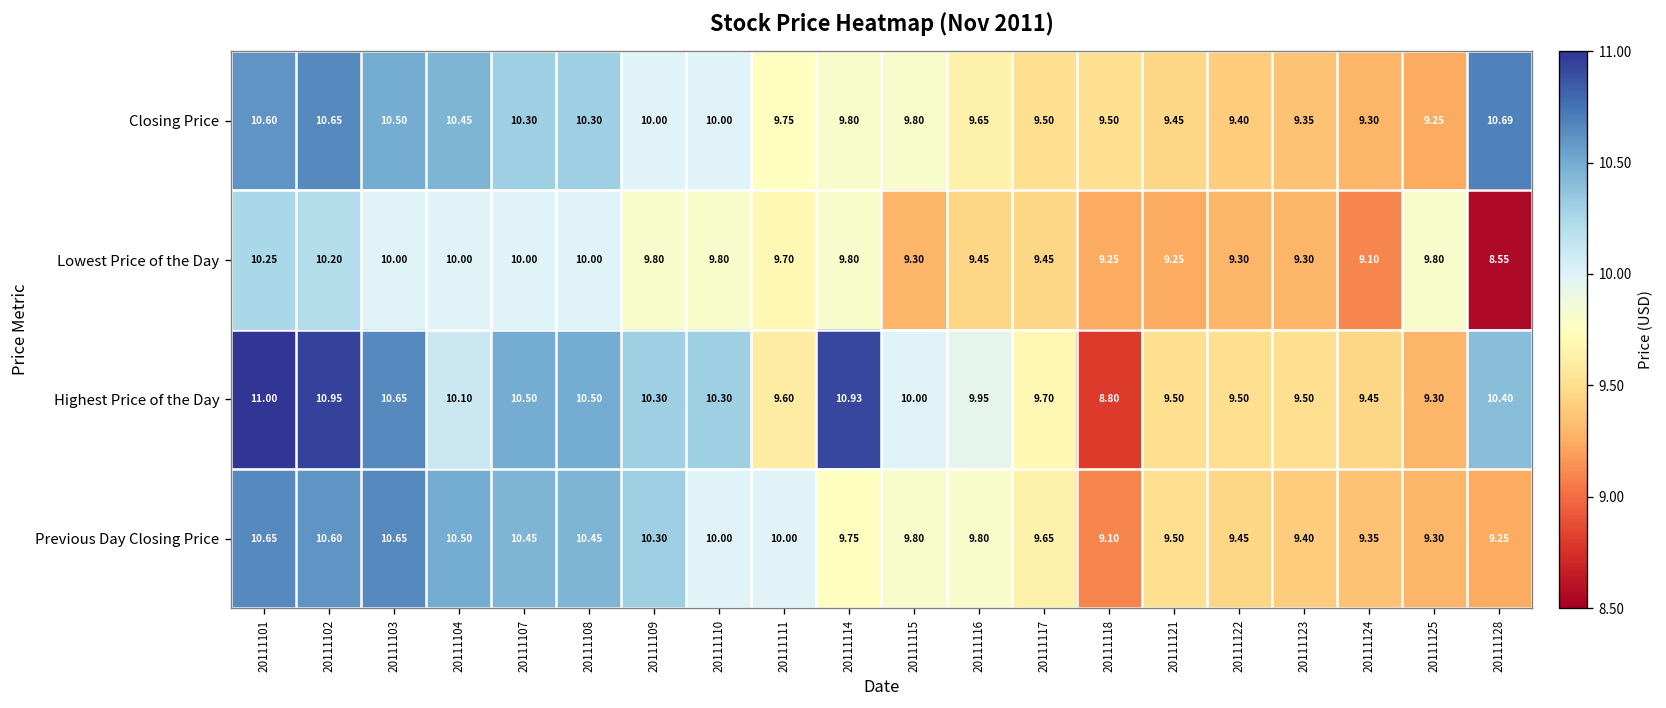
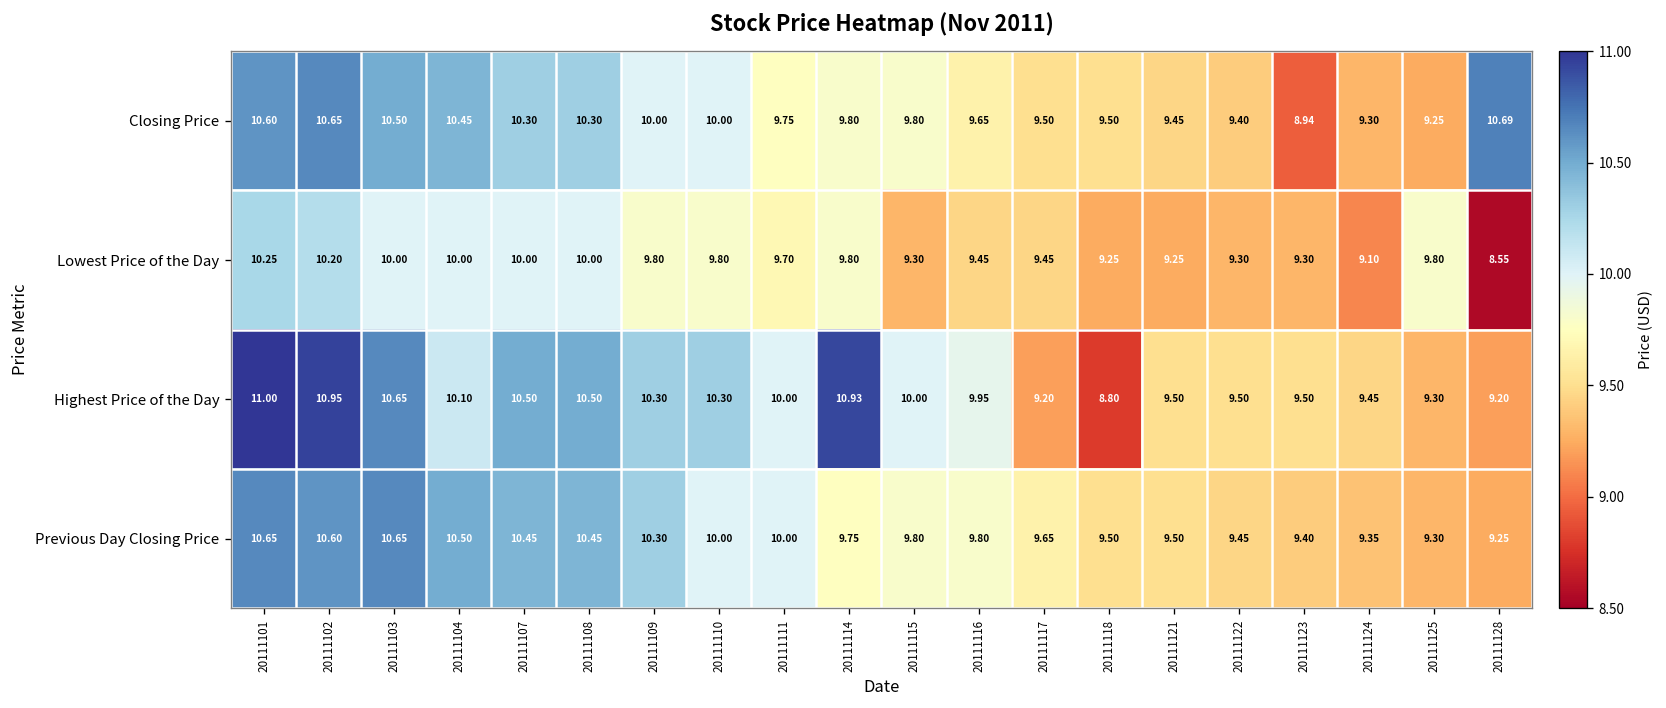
Closing Price, 20111123: 9.35 -> 8.94
Highest Price of the Day, 20111111: 9.60 -> 10.00
Highest Price of the Day, 20111117: 9.70 -> 9.20
Highest Price of the Day, 20111128: 10.40 -> 9.20
Previous Day Closing Price, 20111118: 9.10 -> 9.50
